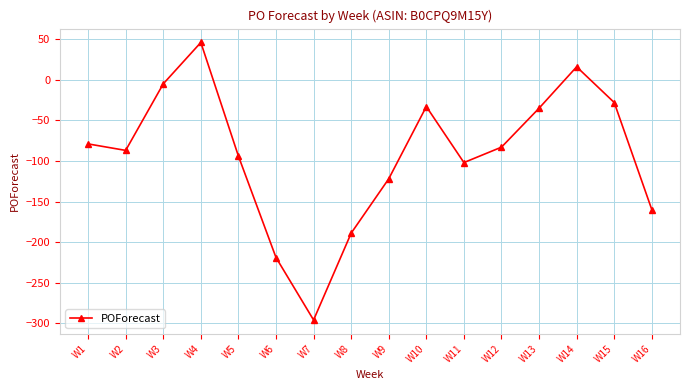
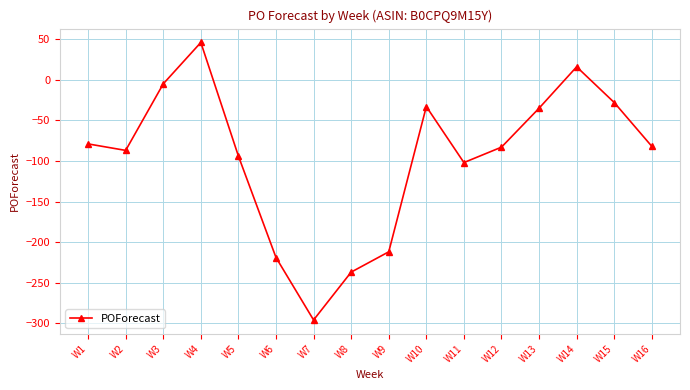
W8: -190 -> -240
W9: -120 -> -210
W16: -160 -> -80
